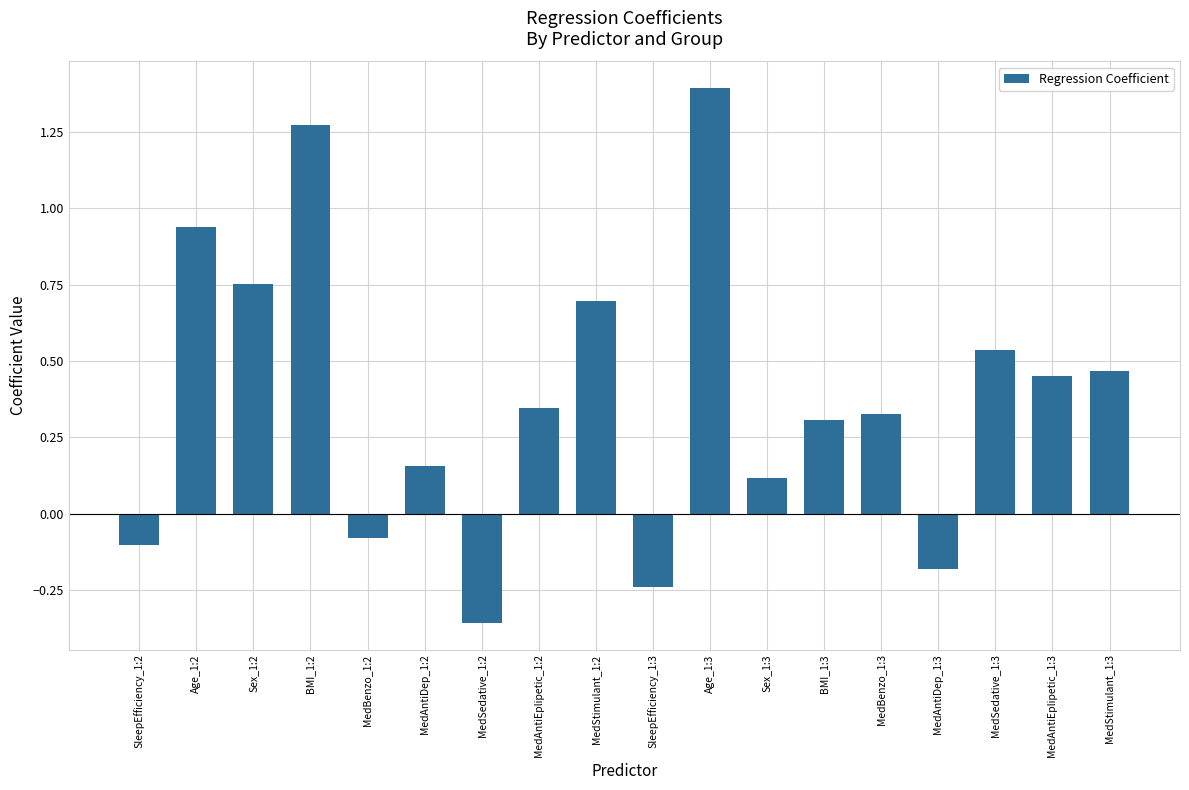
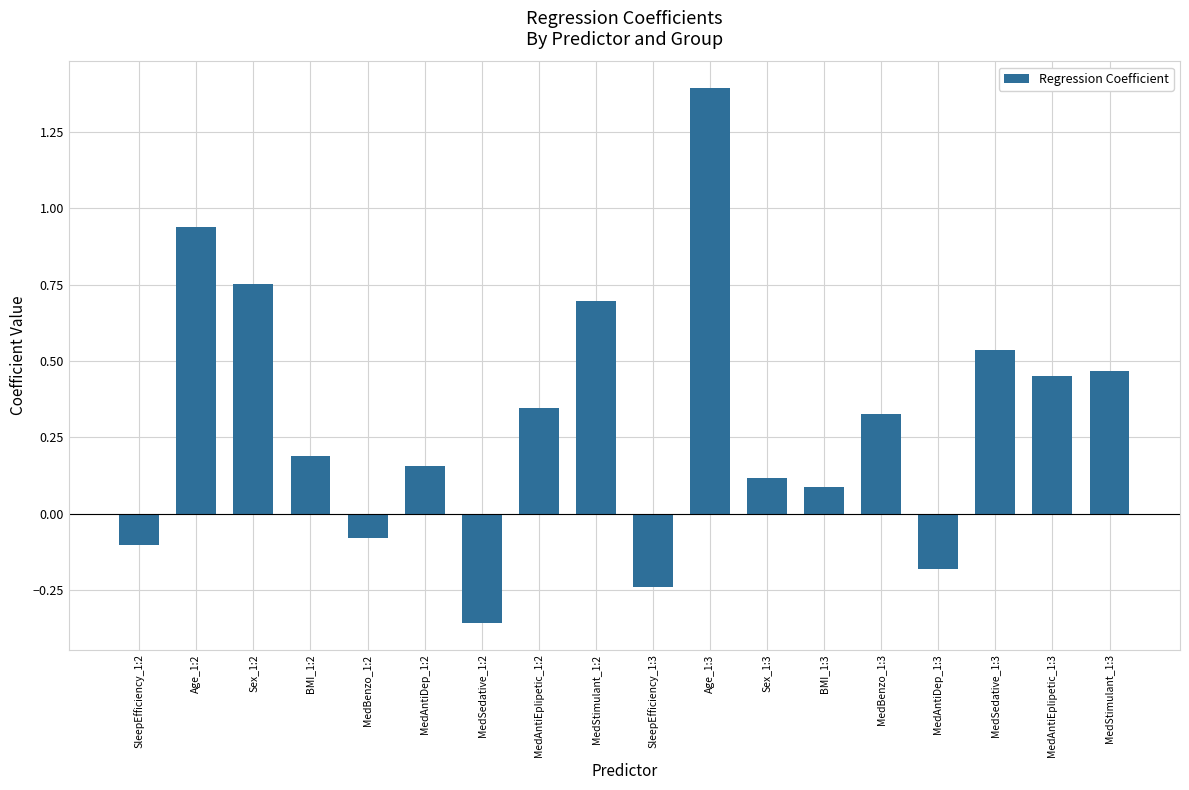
BMI_1:2: 1.27 -> 0.19
BMI_1:3: 0.31 -> 0.09
